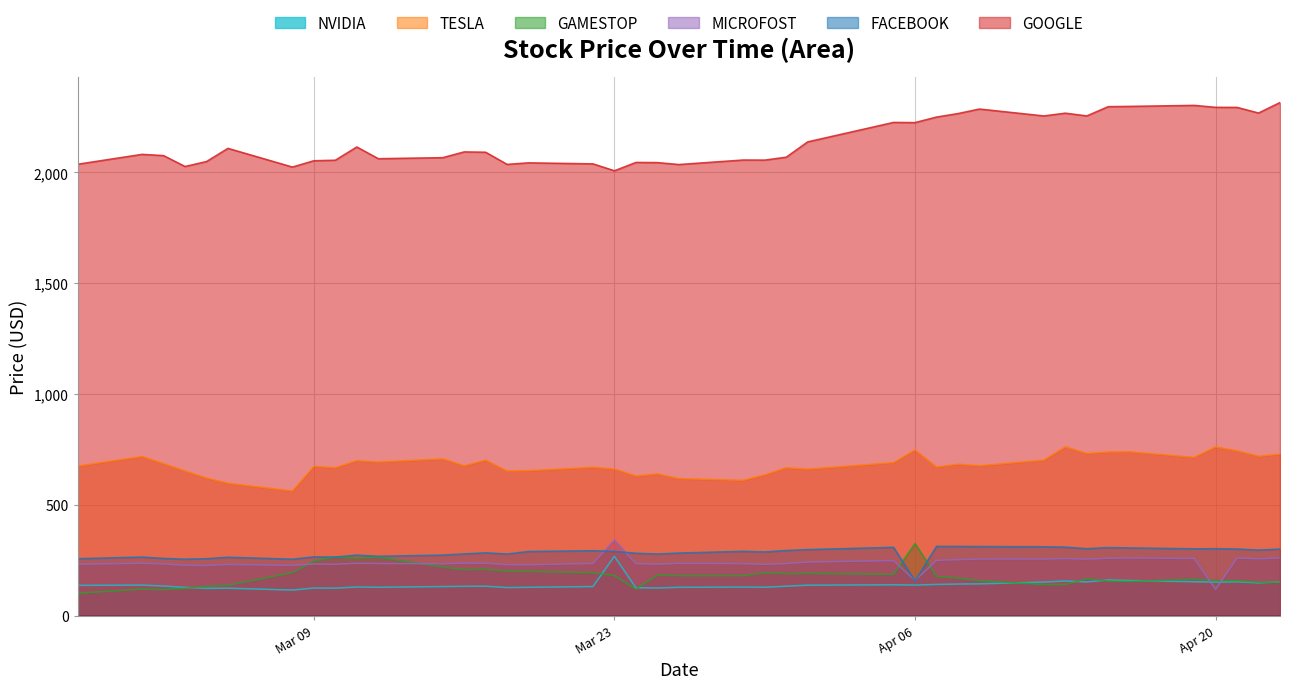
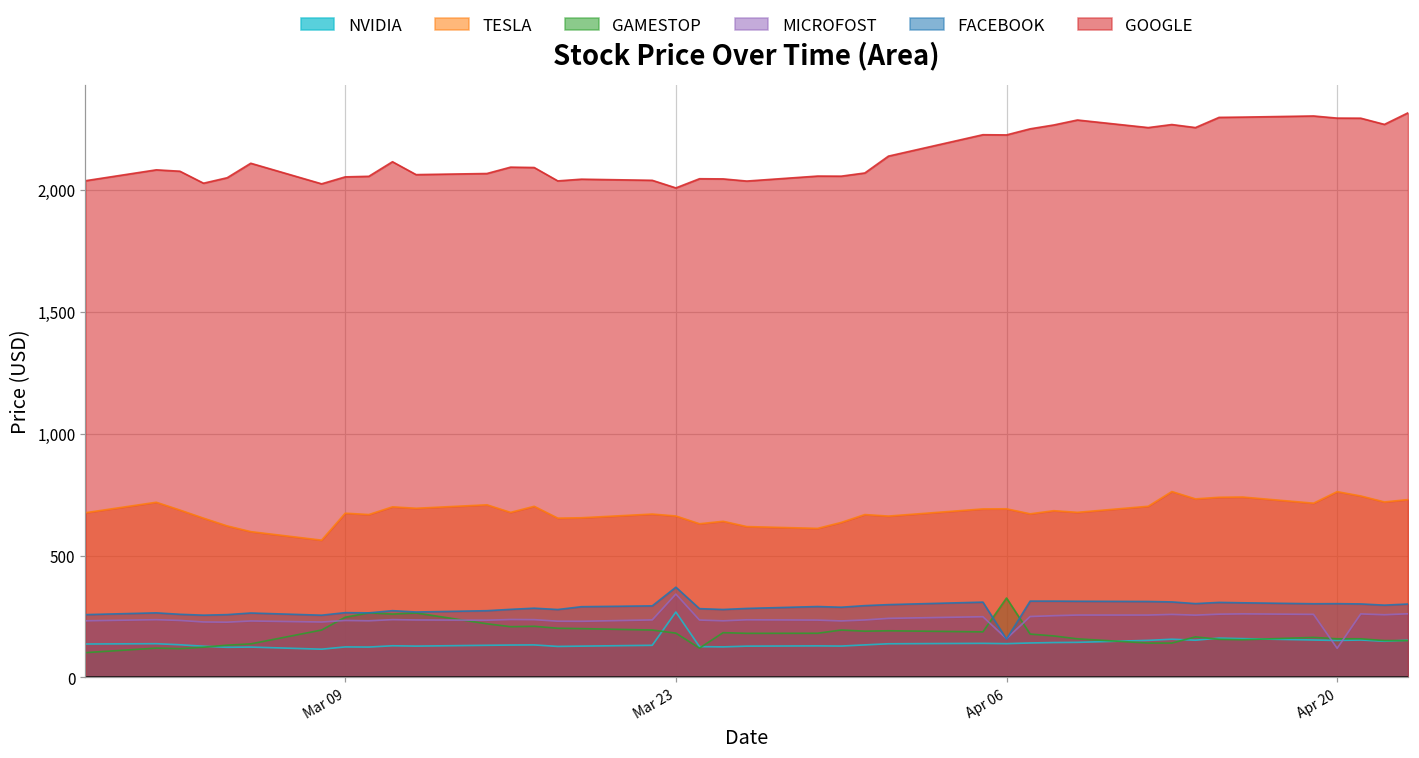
FACEBOOK, Mar 23: 290 -> 370
TESLA, Apr 06: 750 -> 690
